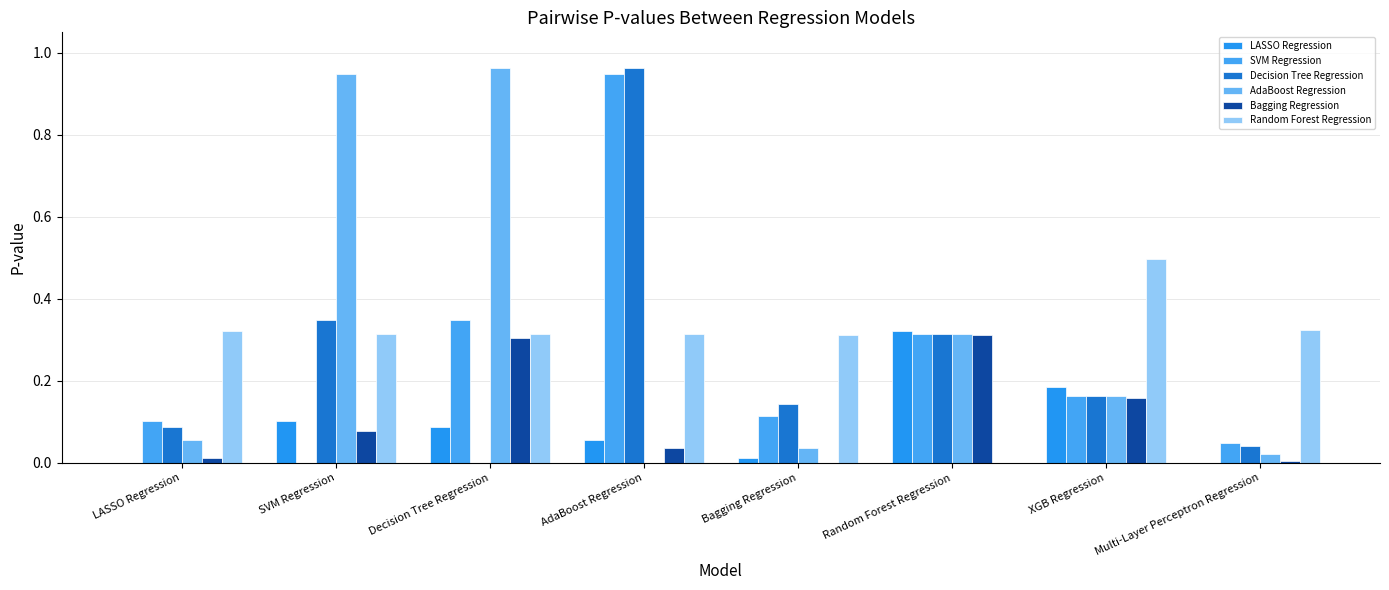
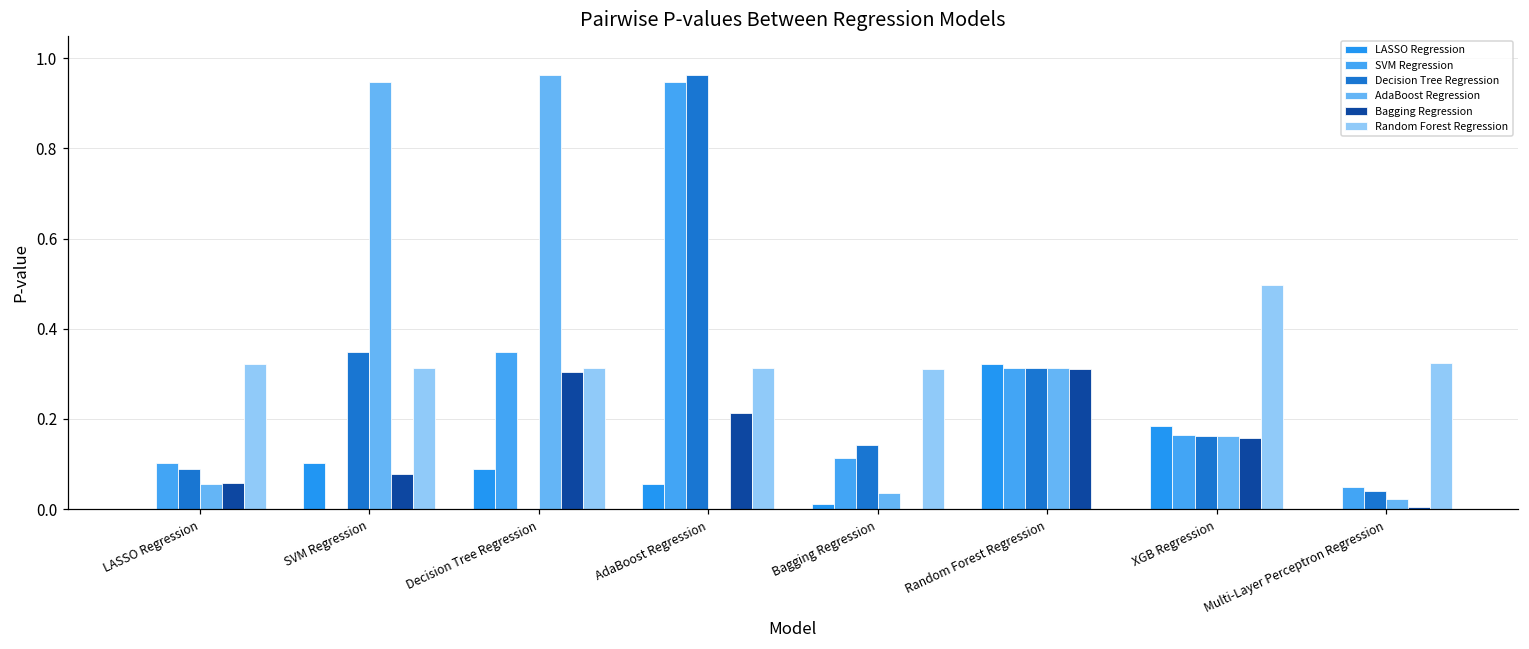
Bagging Regression, LASSO Regression: 0.01 -> 0.06
Bagging Regression, AdaBoost Regression: 0.04 -> 0.21
